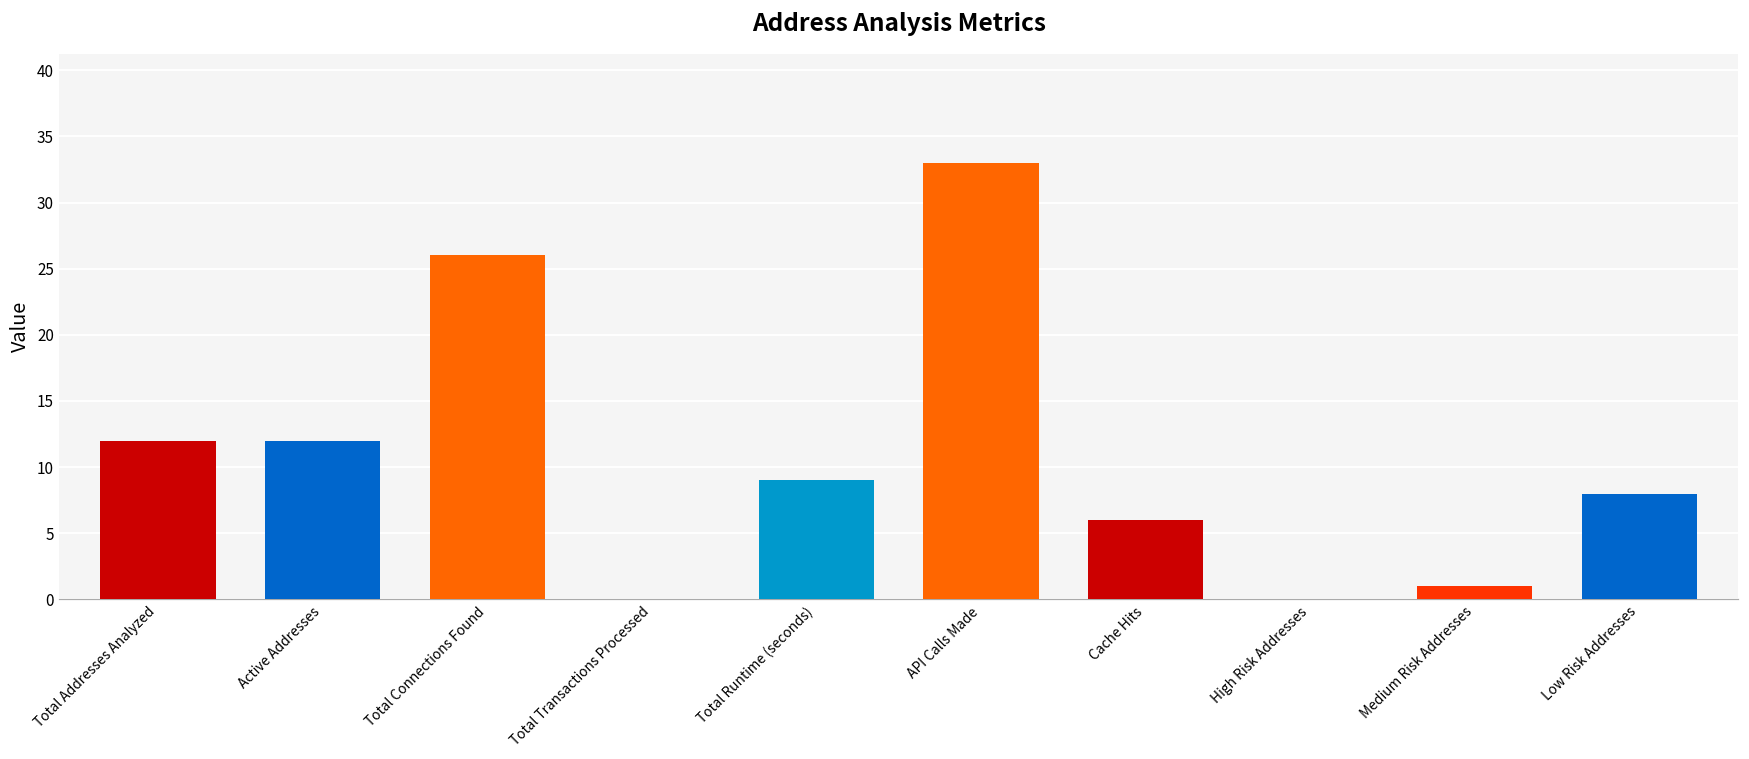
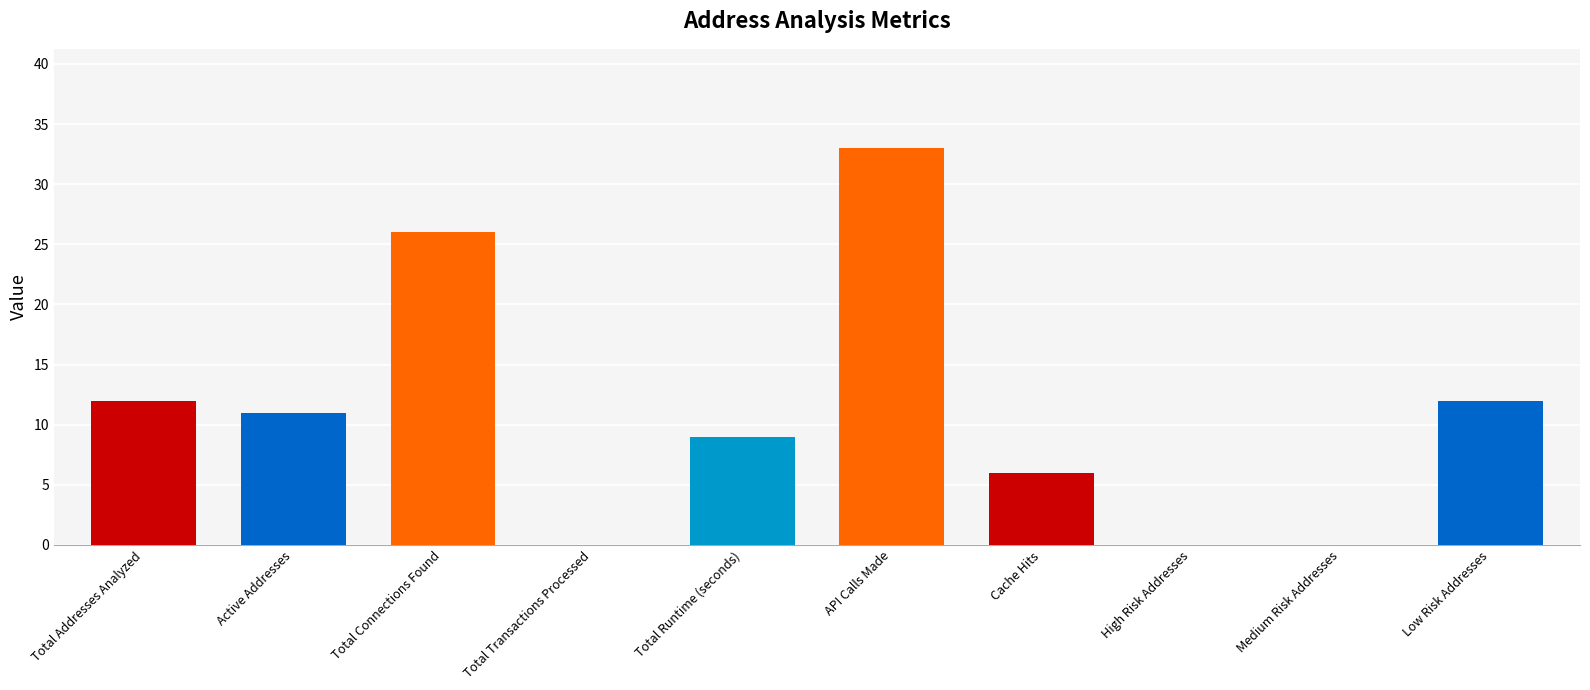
Active Addresses: 12 -> 11
Medium Risk Addresses: 1 -> 0
Low Risk Addresses: 8 -> 12
